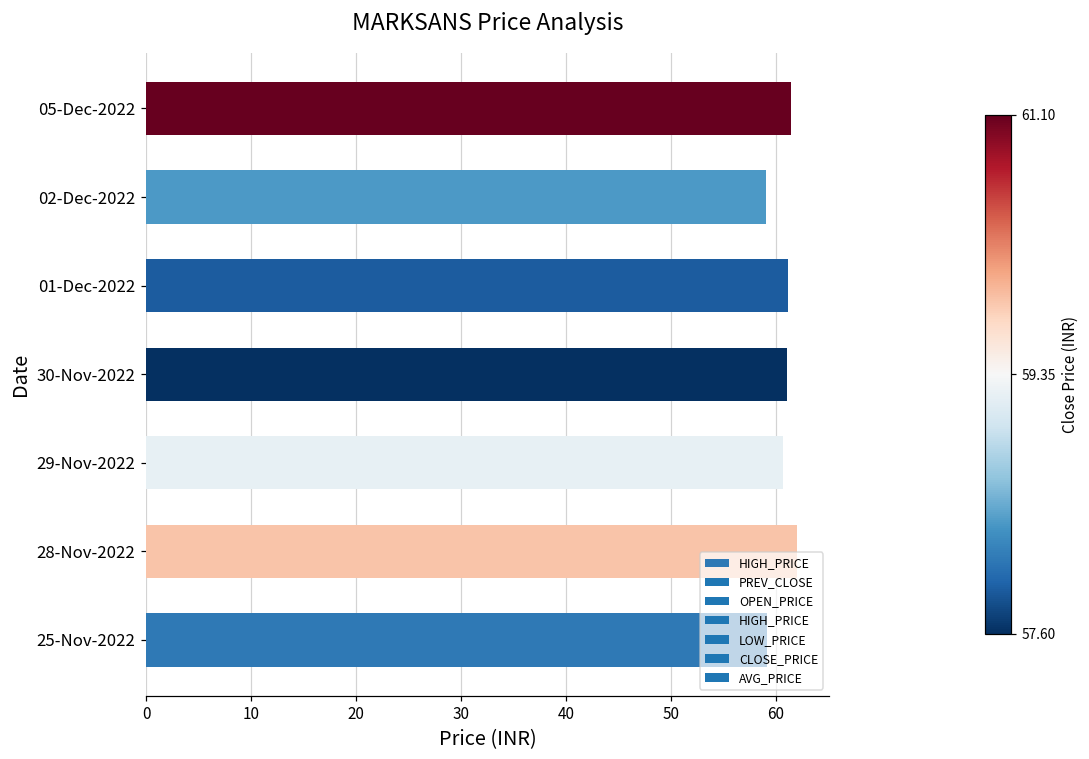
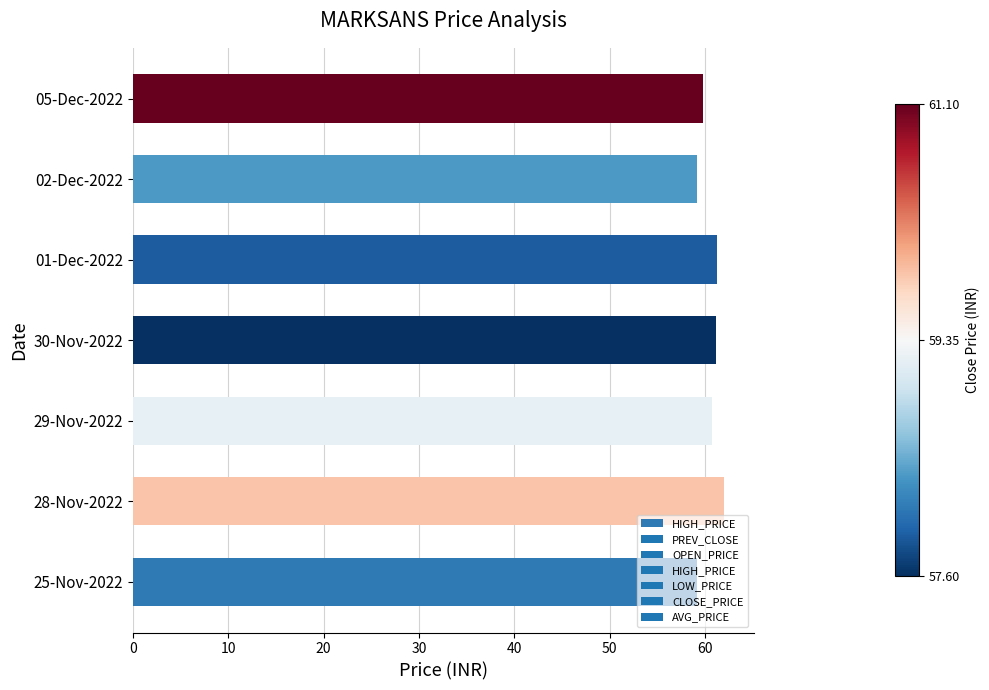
05-Dec-2022: 62 -> 60
